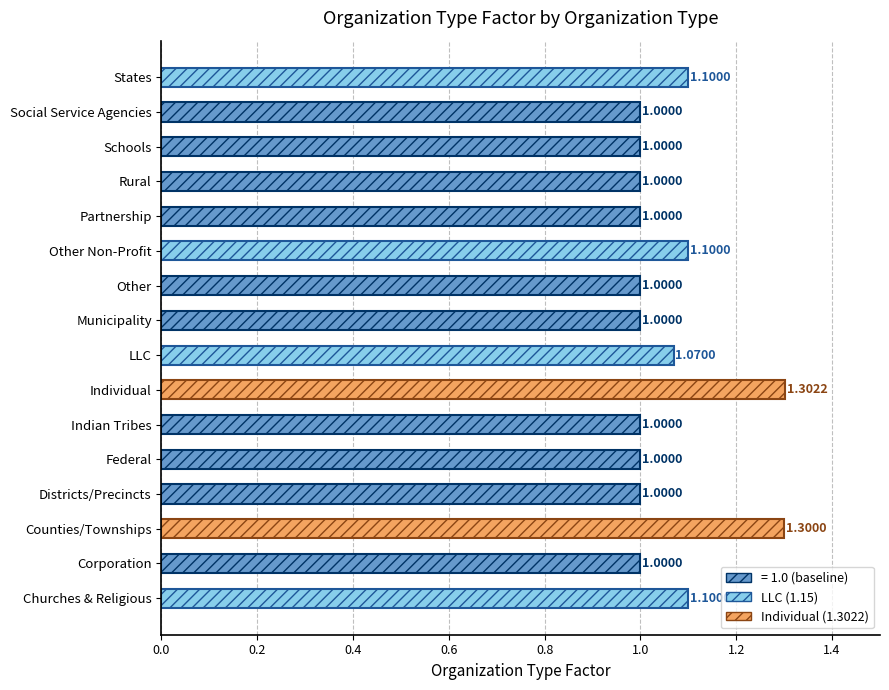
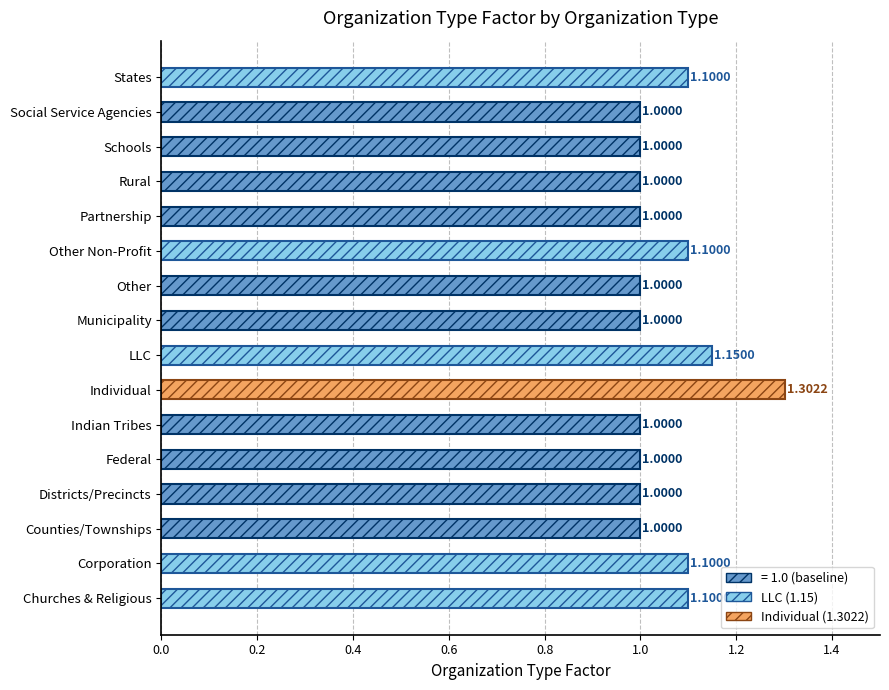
LLC: 1.0700 -> 1.1500
Counties/Townships: 1.3000 -> 1.0000
Corporation: 1.0000 -> 1.1000
